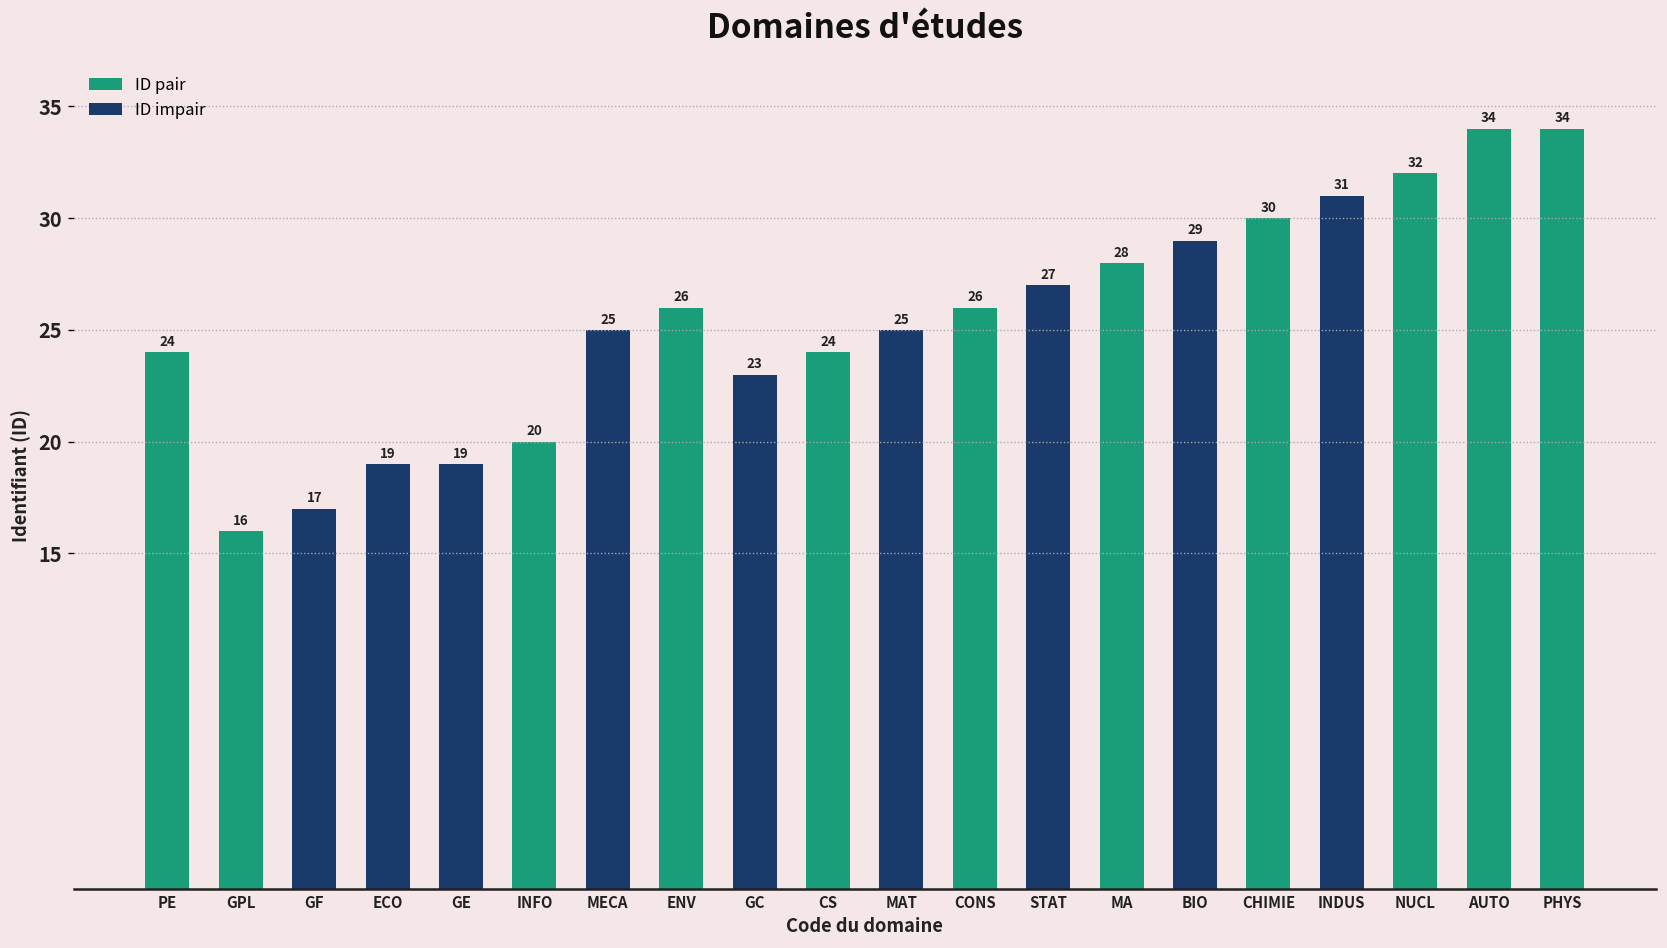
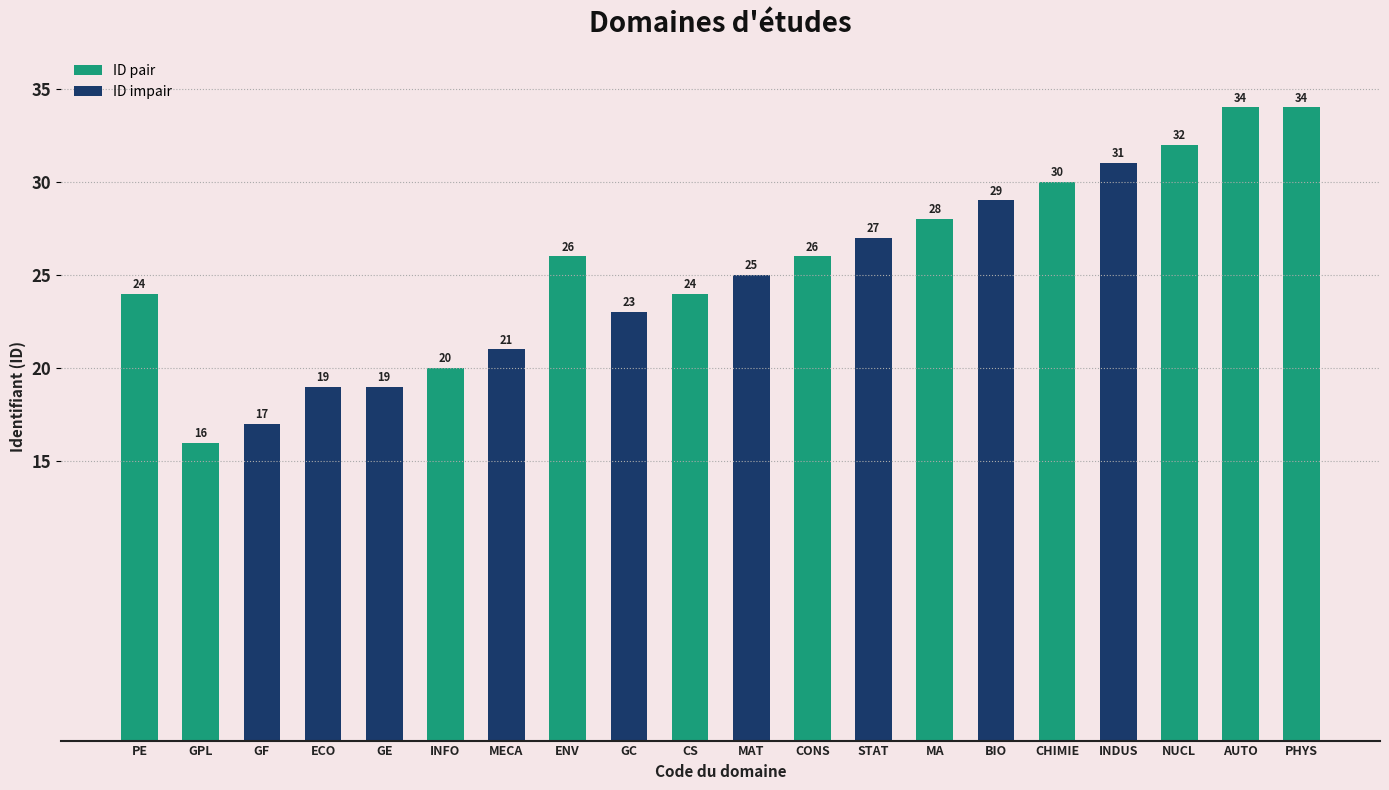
MECA: 25 -> 21
